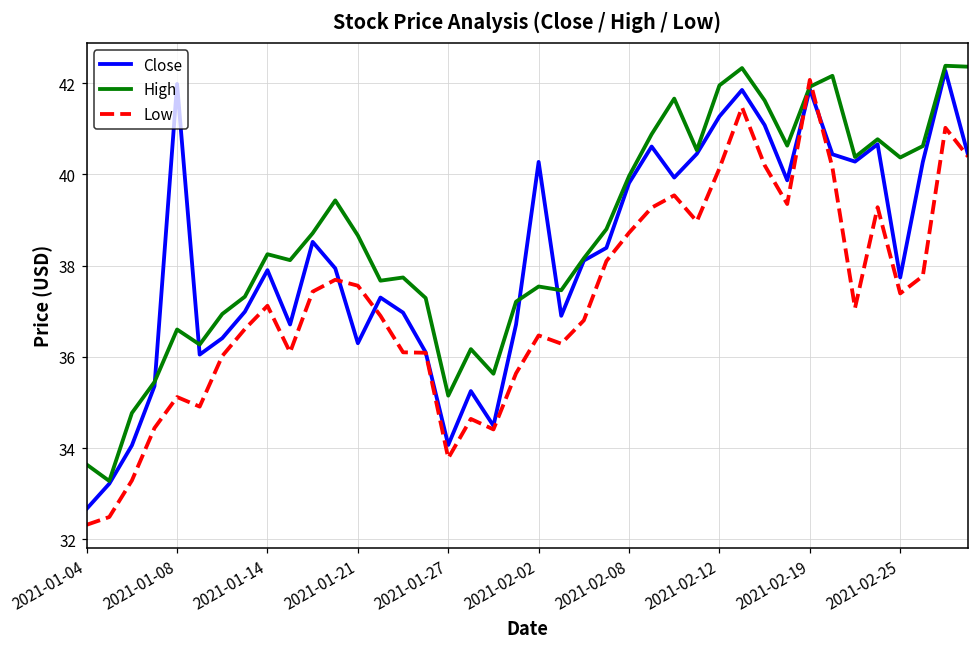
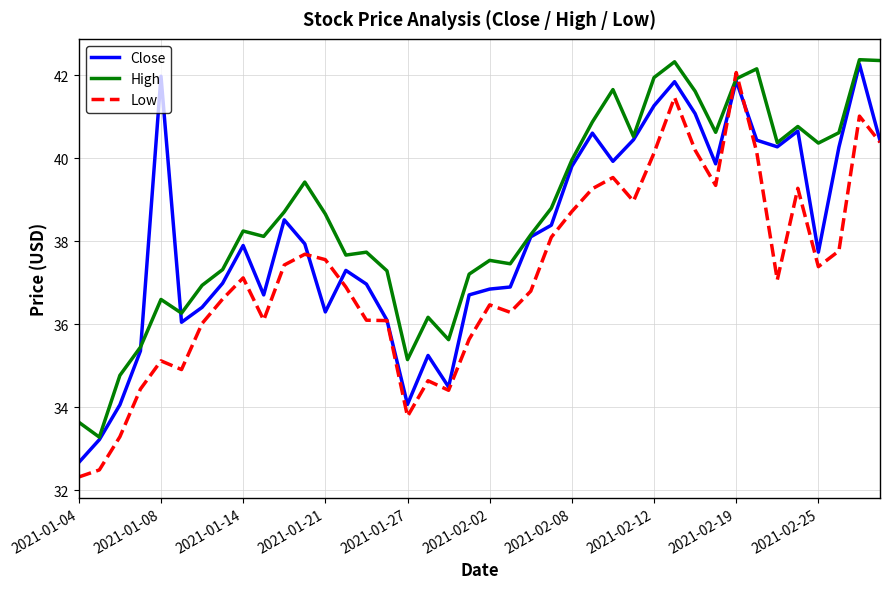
Close, 2021-02-02: 40.3 -> 36.8
